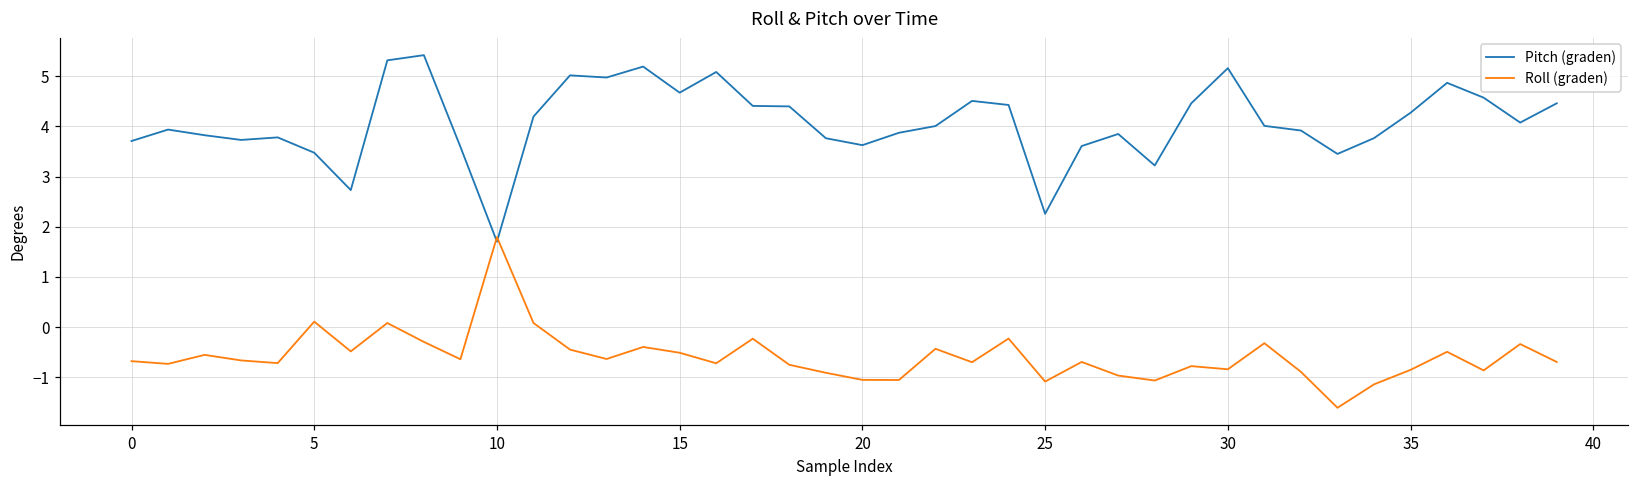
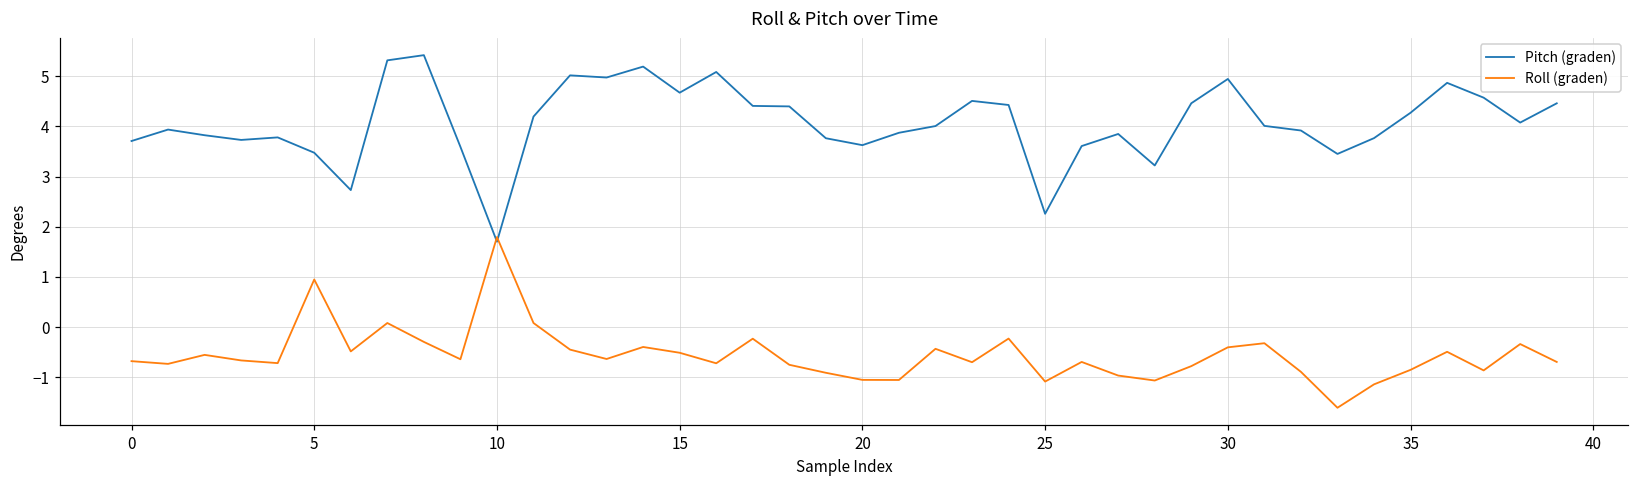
Roll (graden), 5: 0.1 -> 0.9
Pitch (graden), 30: 5.2 -> 4.9
Roll (graden), 30: -0.8 -> -0.4
